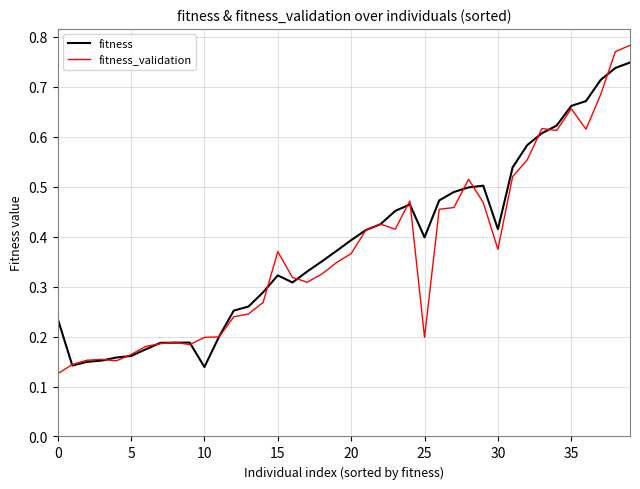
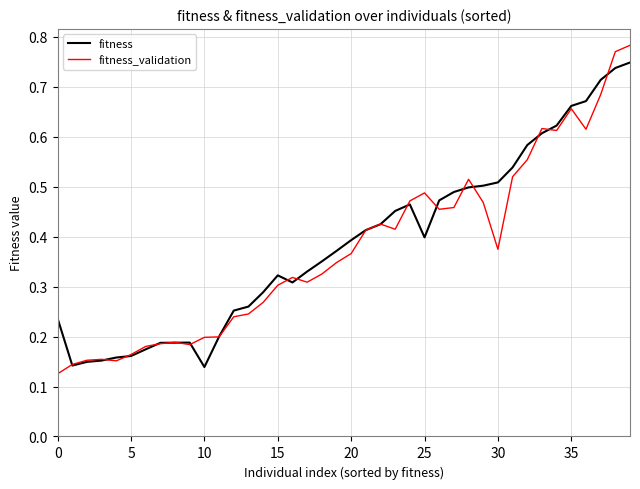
fitness_validation, 15: 0.37 -> 0.30
fitness_validation, 25: 0.20 -> 0.49
fitness, 30: 0.41 -> 0.51
